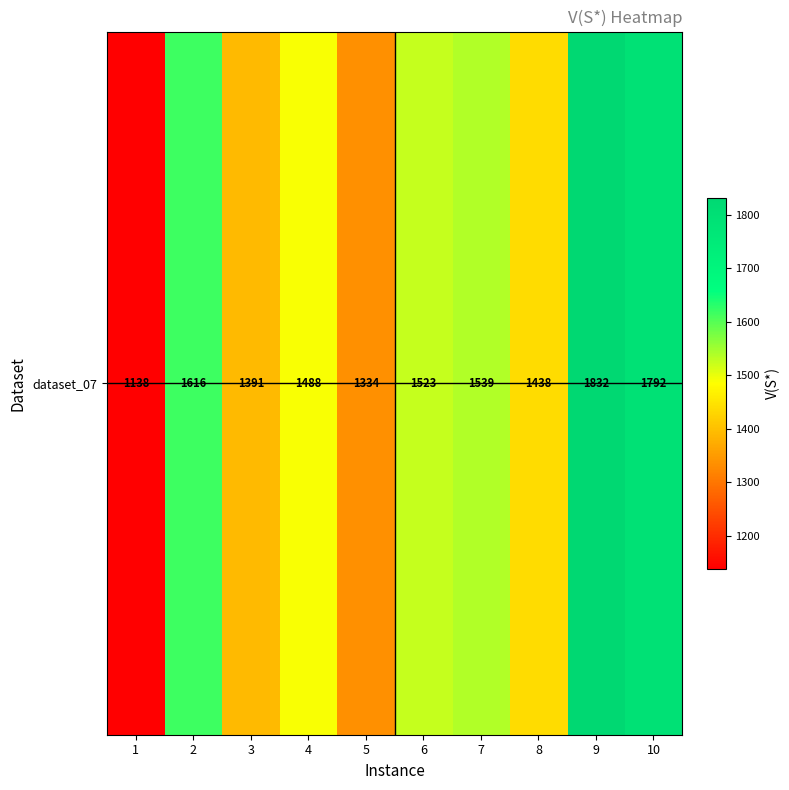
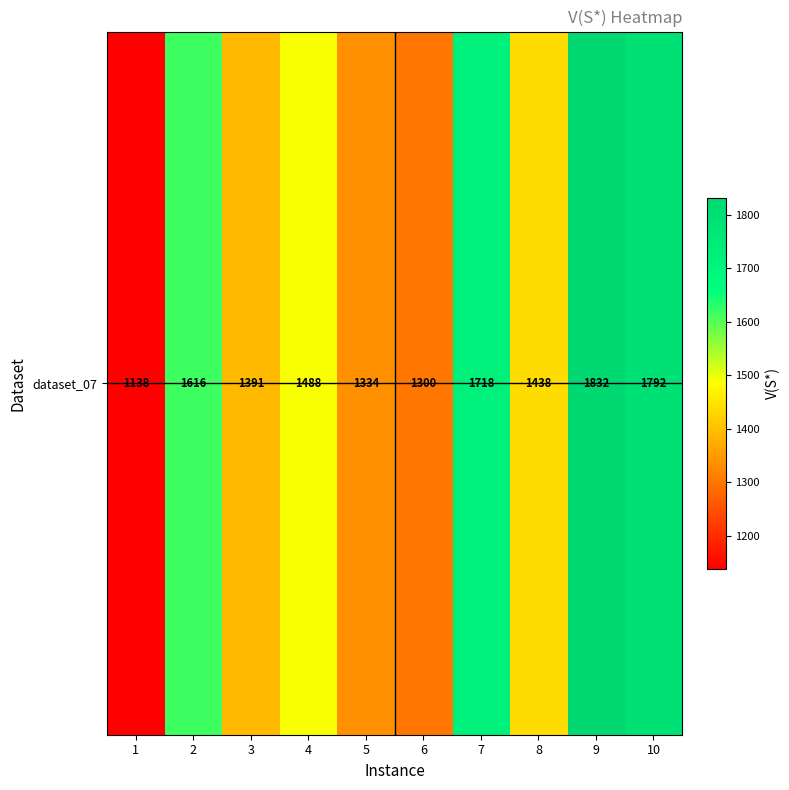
dataset_07, 6: 1523 -> 1300
dataset_07, 7: 1539 -> 1718
